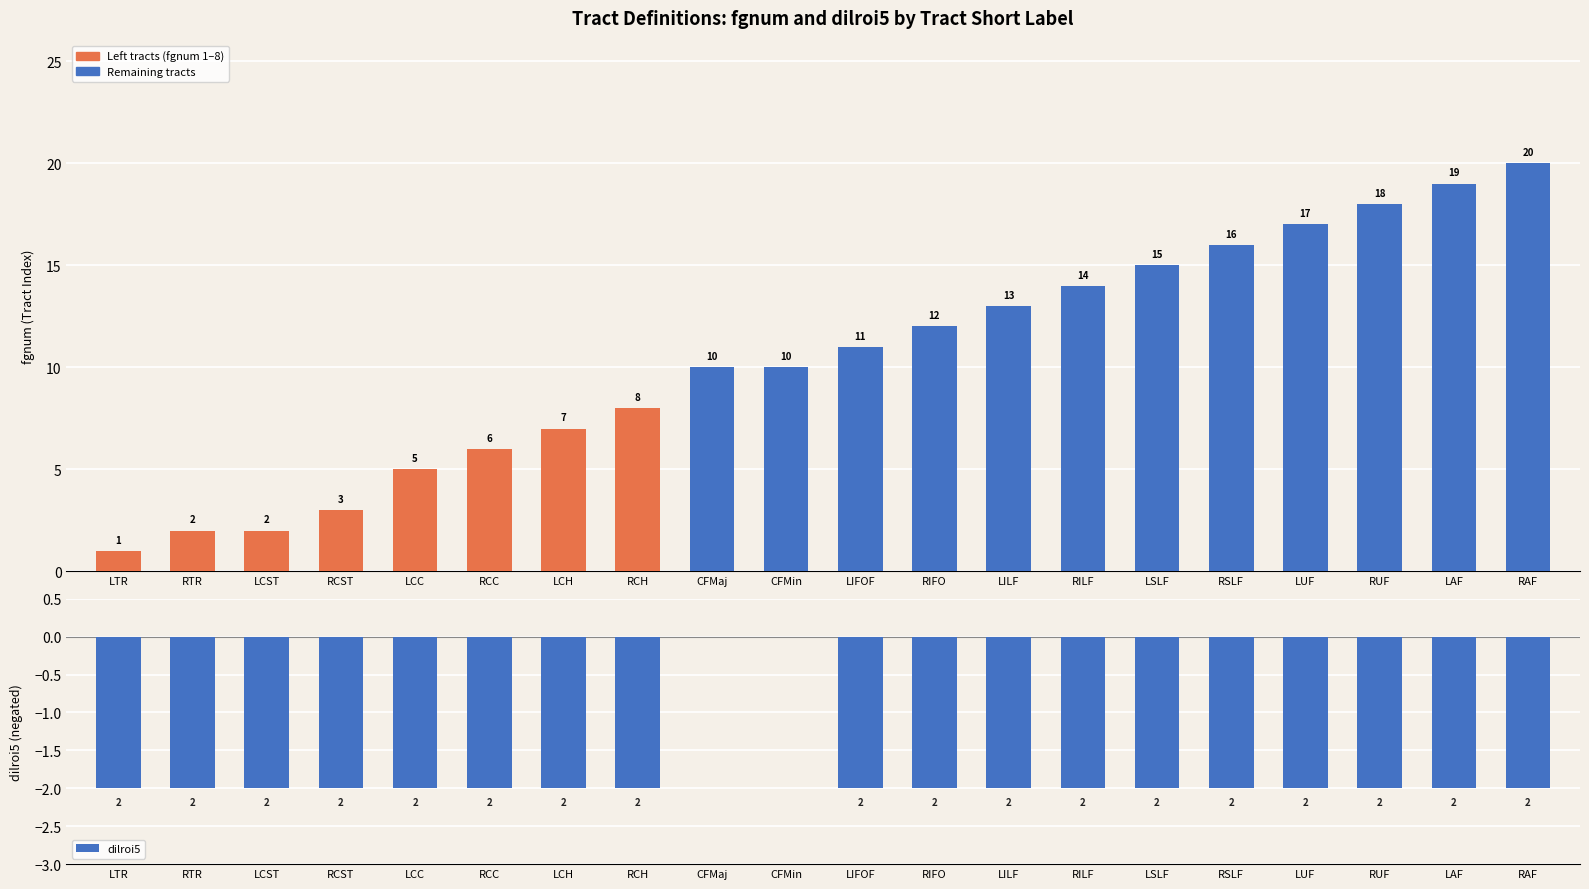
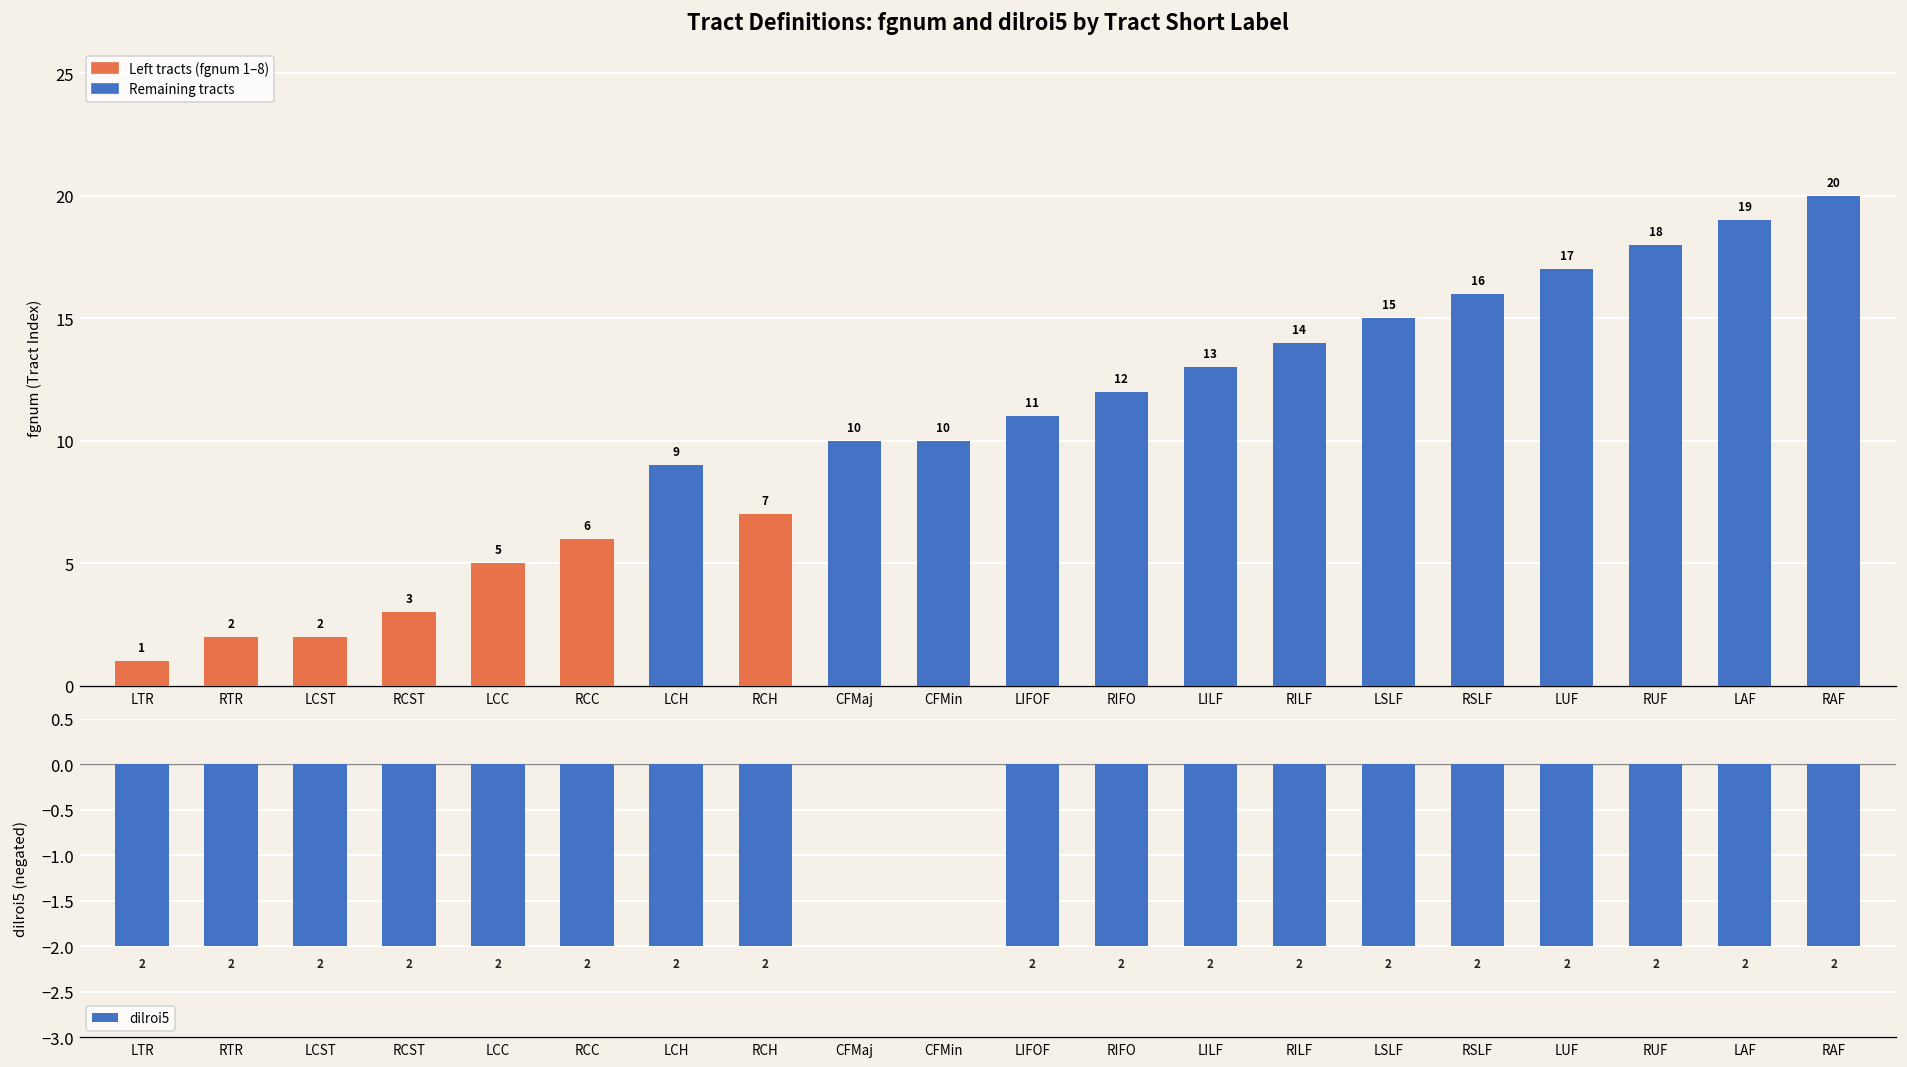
Tract Definitions: fgnum and dilroi5 by Tract Short Label, LCH: 7 -> 9
Tract Definitions: fgnum and dilroi5 by Tract Short Label, RCH: 8 -> 7
